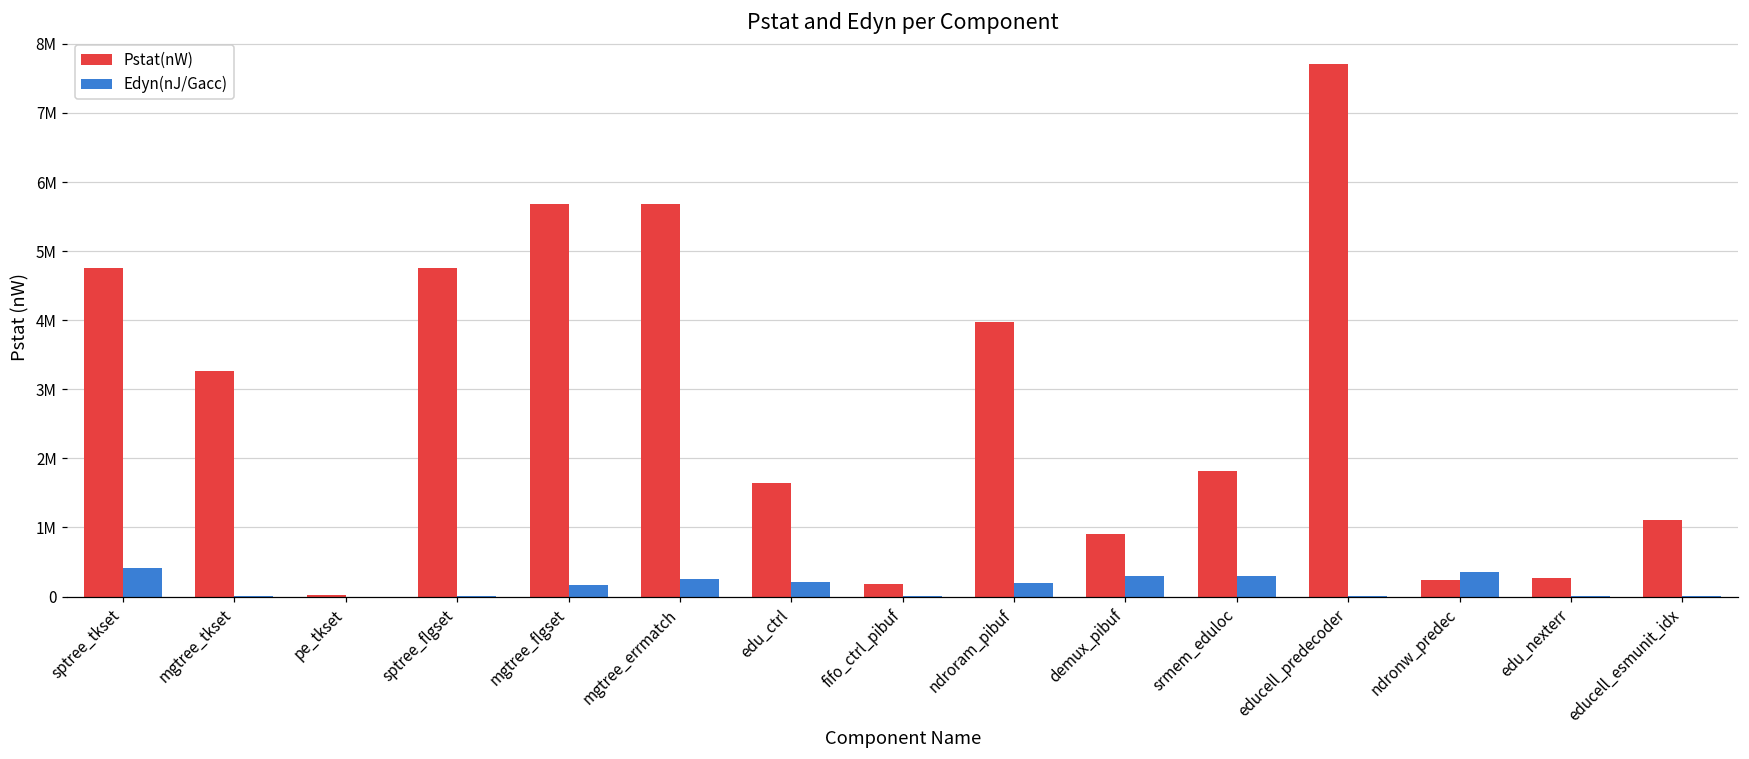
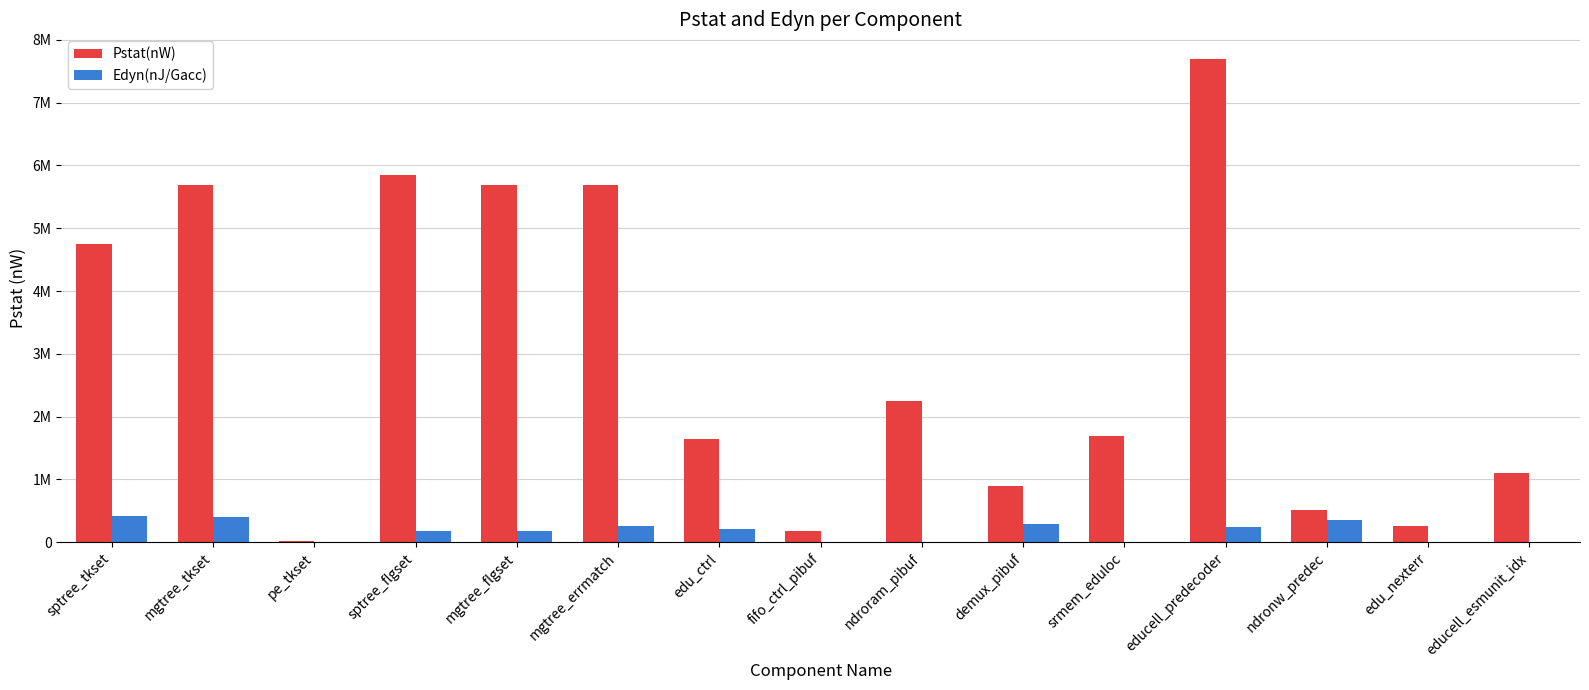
Pstat(nW), mgtree_tkset: 3300000 -> 5700000
Edyn(nJ/Gacc), mgtree_tkset: 0 -> 400000
Pstat(nW), sptree_flgset: 4800000 -> 5800000
Edyn(nJ/Gacc), sptree_flgset: 0 -> 200000
Pstat(nW), ndroram_pibuf: 4000000 -> 2300000
Edyn(nJ/Gacc), ndroram_pibuf: 200000 -> 0
Pstat(nW), srmem_eduloc: 1800000 -> 1700000
Edyn(nJ/Gacc), srmem_eduloc: 300000 -> 0
Edyn(nJ/Gacc), educell_predecoder: 0 -> 200000
Pstat(nW), ndronw_predec: 200000 -> 500000
